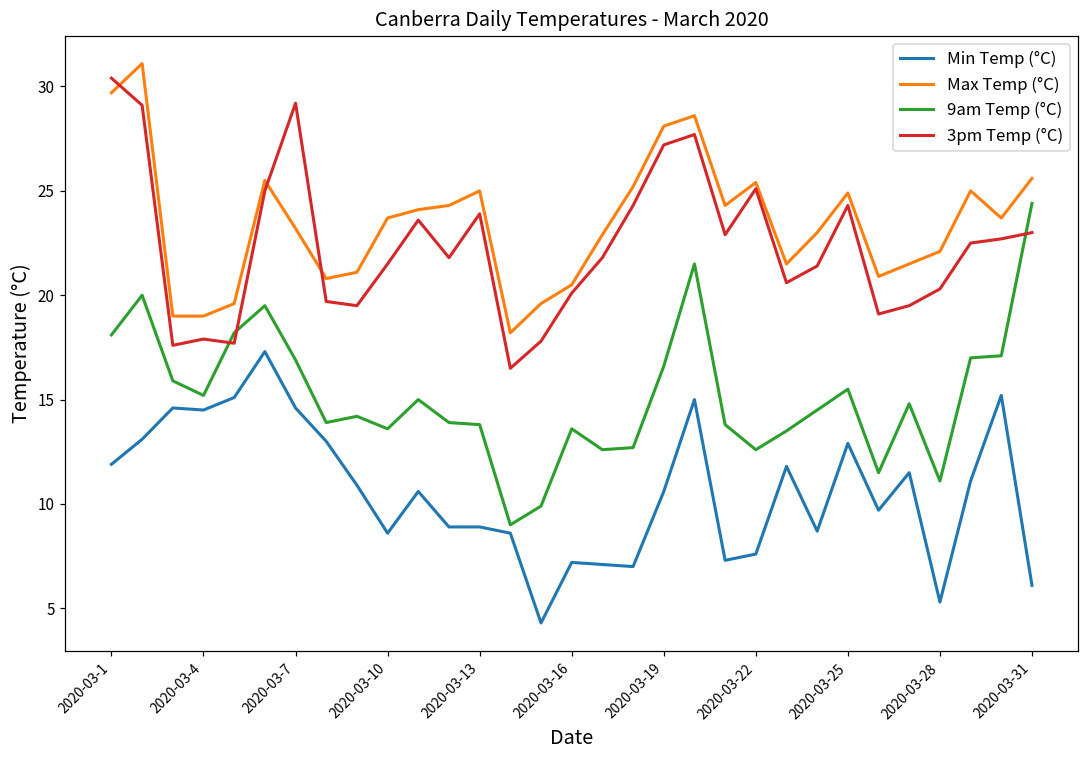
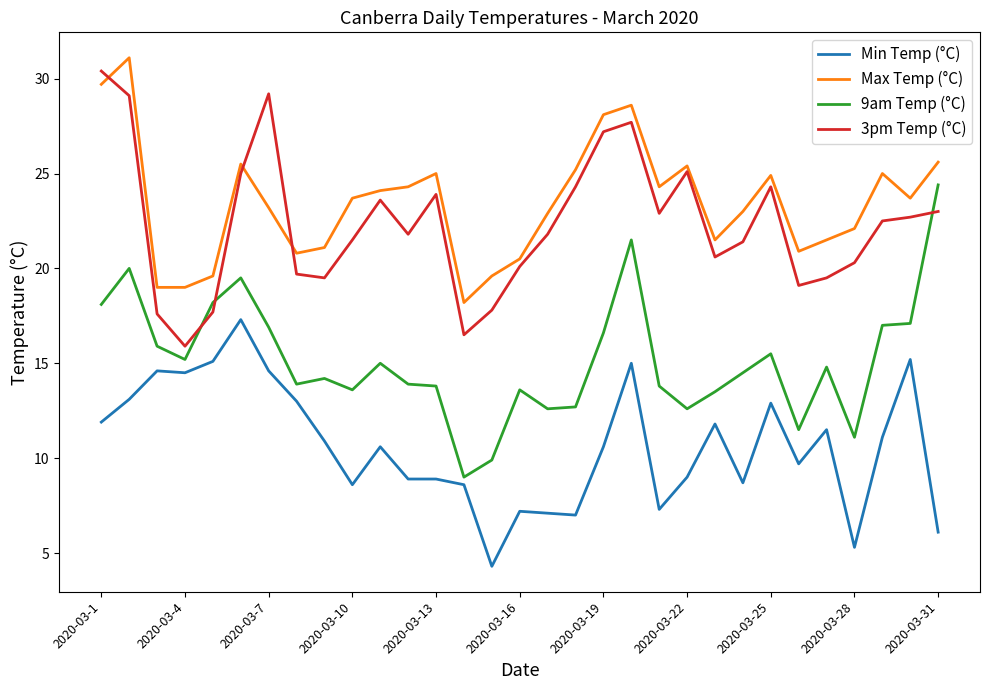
3pm Temp (°C), 2020-03-4: 17.9 -> 15.9
Min Temp (°C), 2020-03-22: 7.6 -> 9.0
